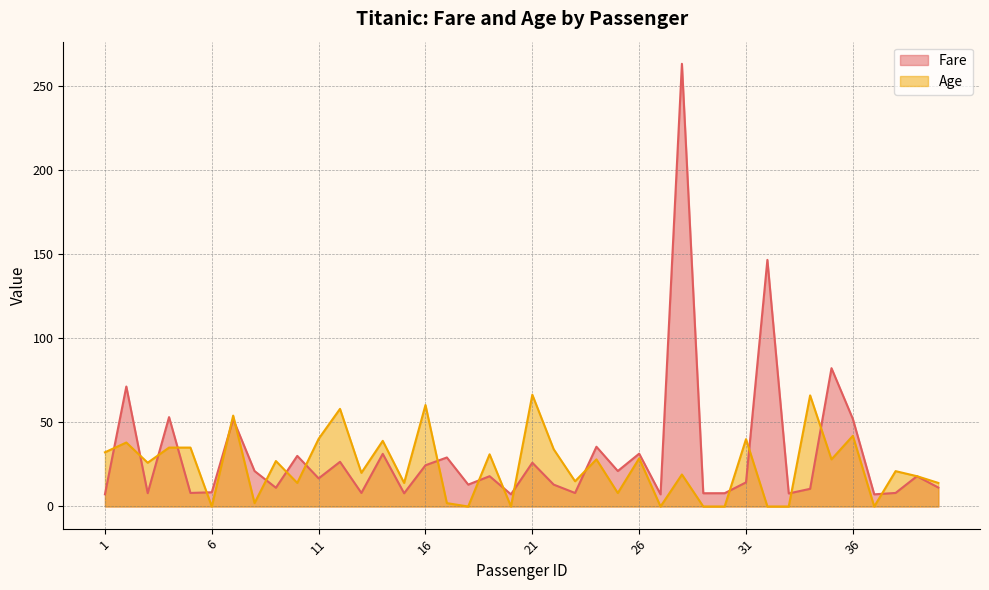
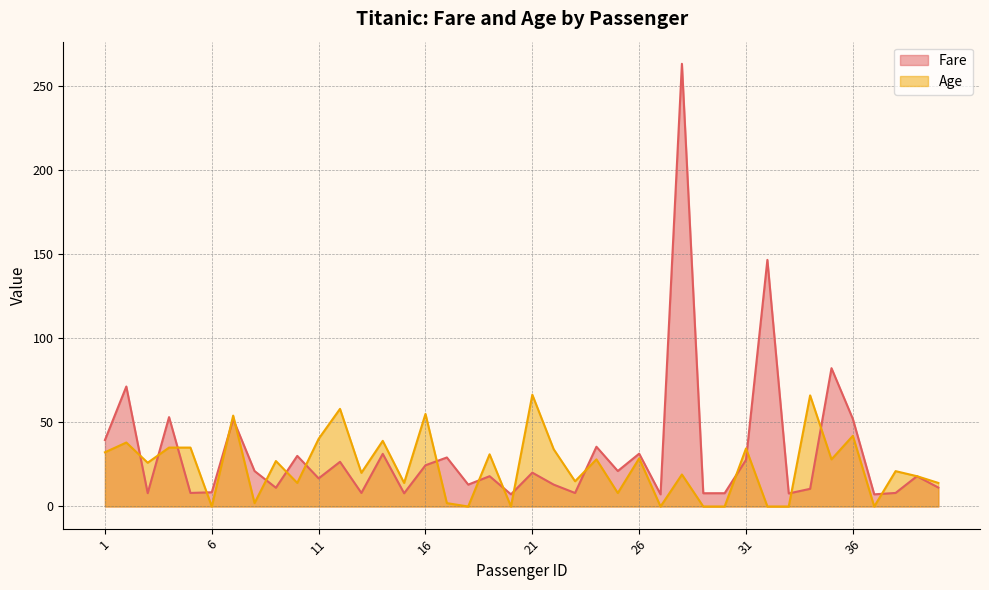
Fare, 1: 7 -> 39
Age, 16: 60 -> 55
Fare, 21: 26 -> 20
Fare, 31: 14 -> 28
Age, 31: 40 -> 35
